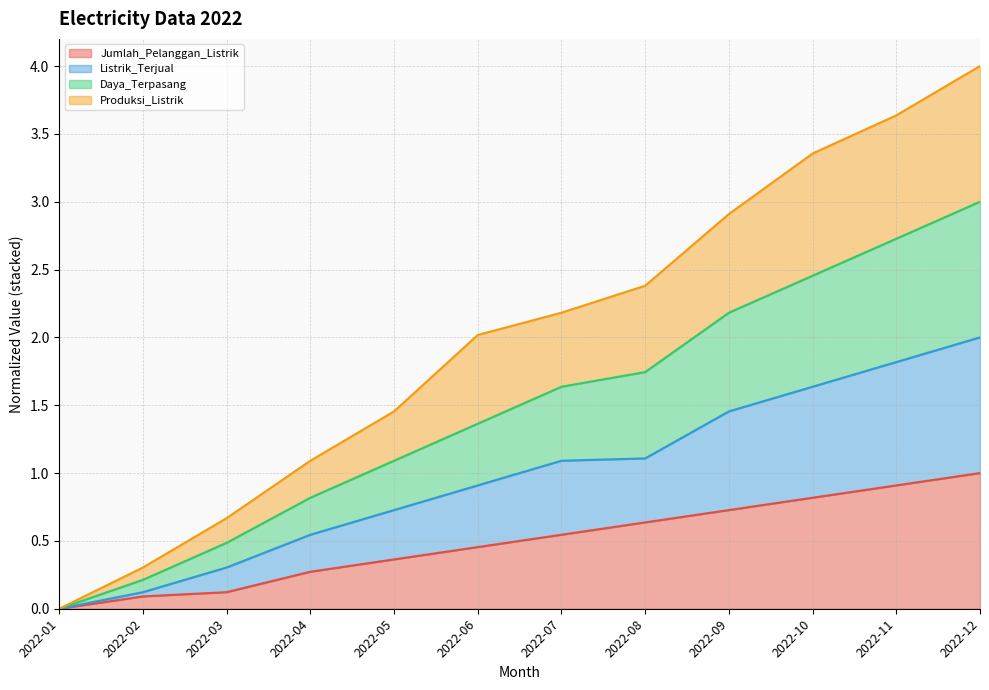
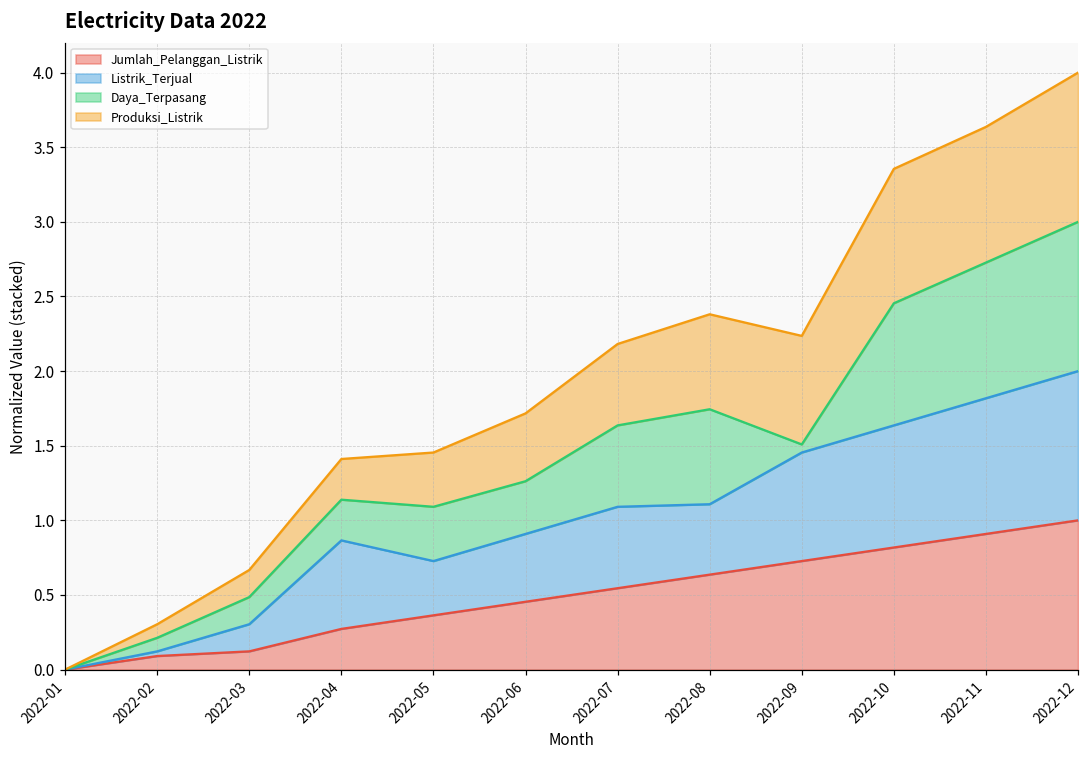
Listrik_Terjual, 2022-04: 0.27 -> 0.59
Daya_Terpasang, 2022-06: 0.45 -> 0.35
Produksi_Listrik, 2022-06: 0.65 -> 0.45
Daya_Terpasang, 2022-09: 0.73 -> 0.05
